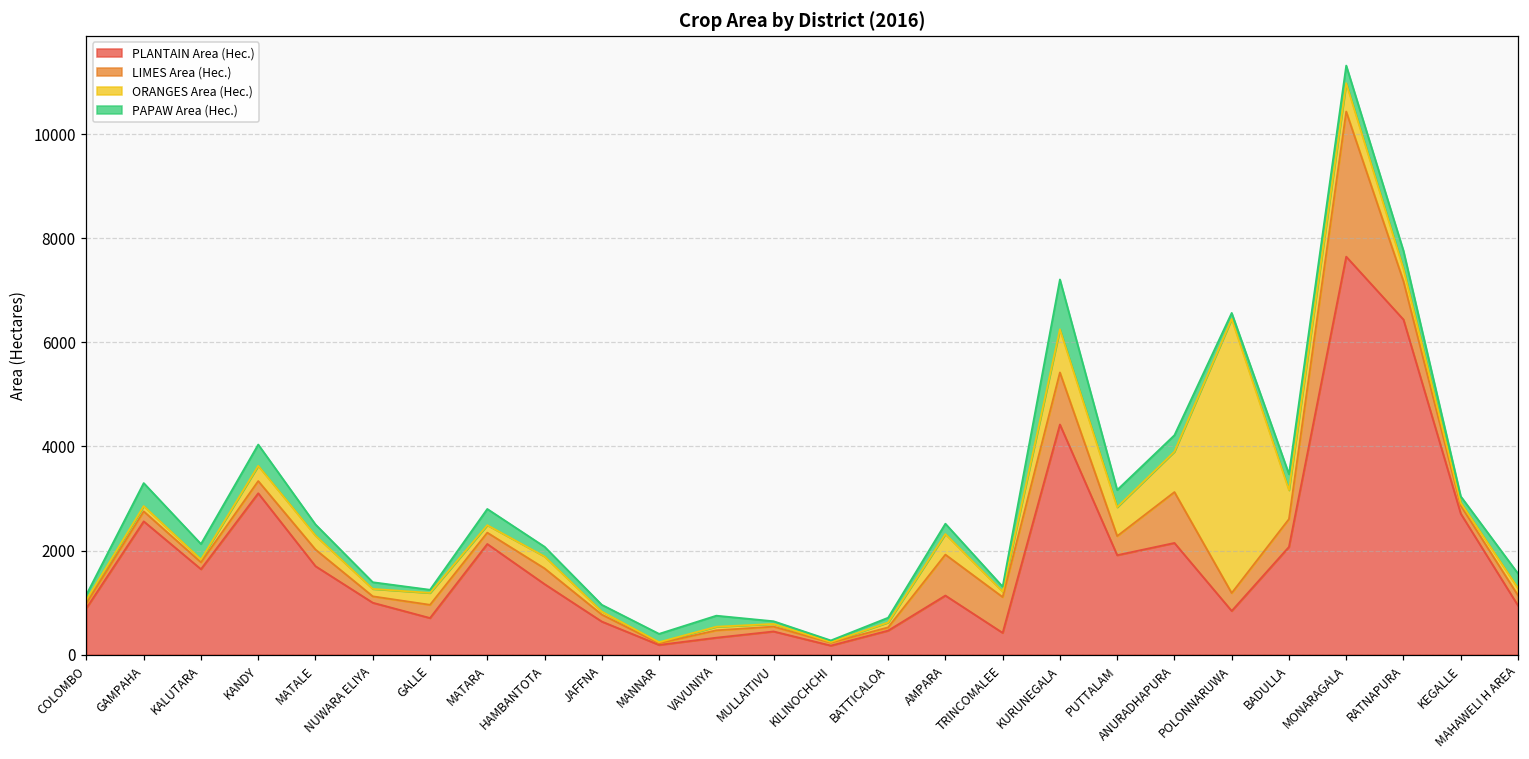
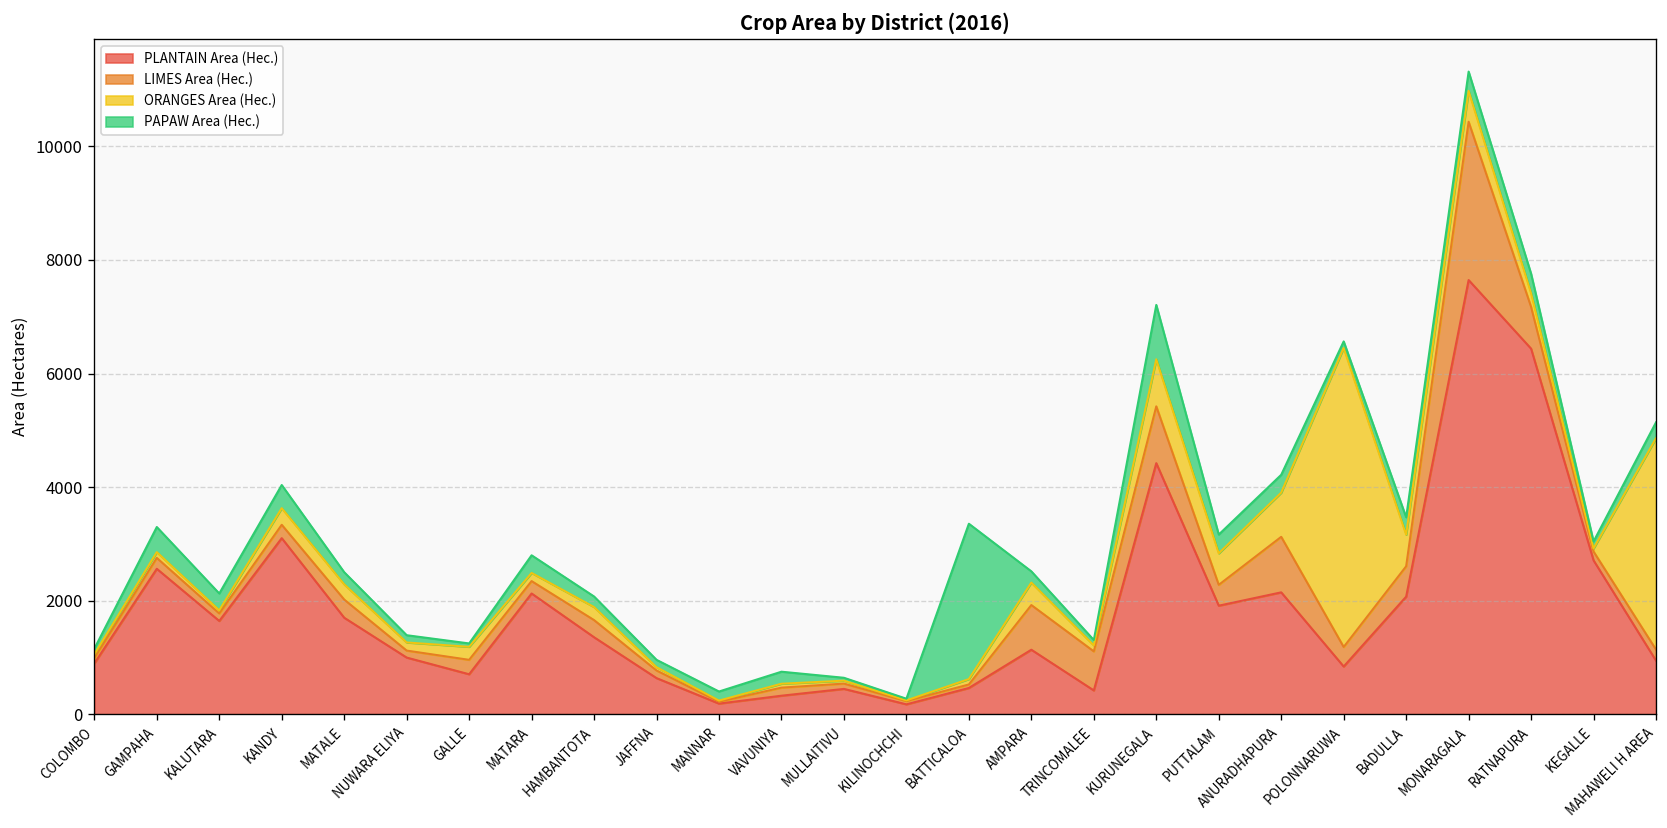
PAPAW Area (Hec.), BATTICALOA: 100 -> 2700
ORANGES Area (Hec.), MAHAWELI H AREA: 100 -> 3700
